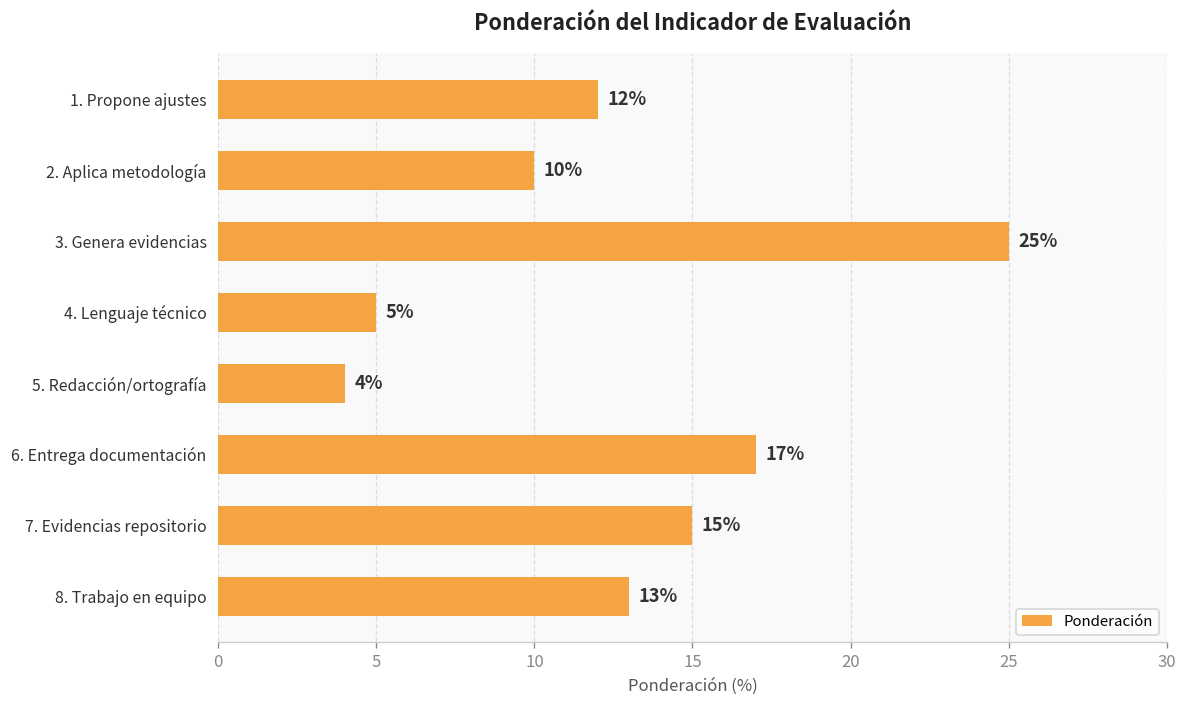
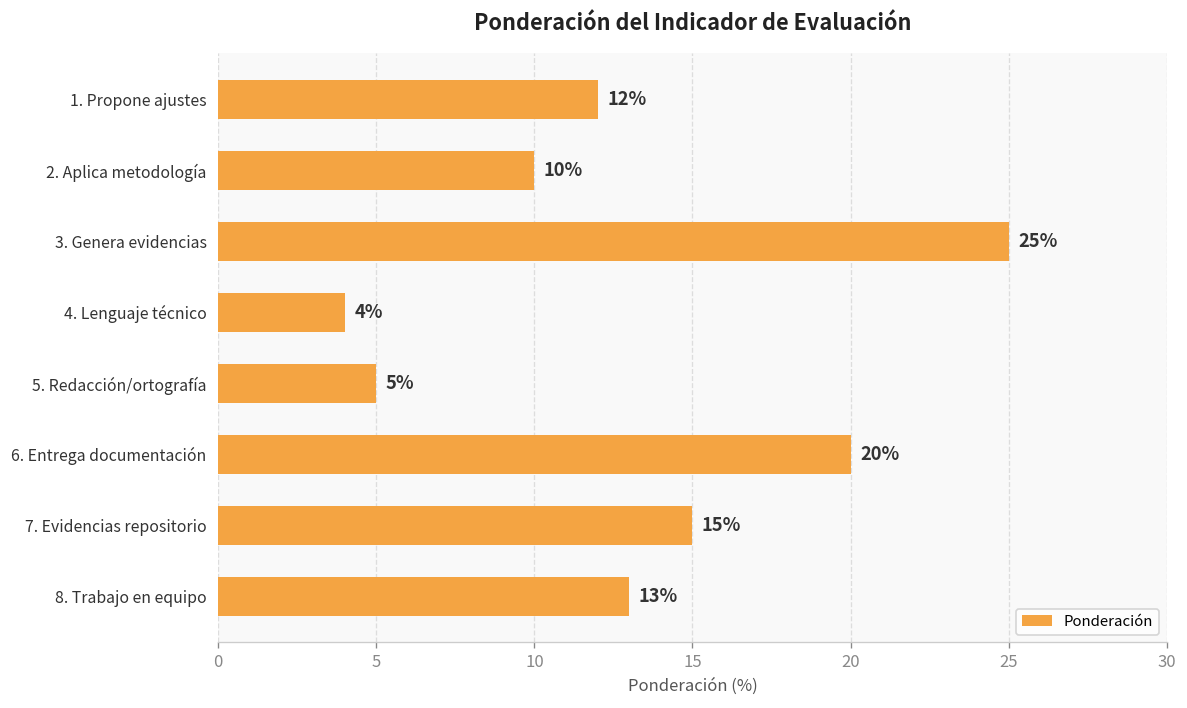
4. Lenguaje técnico: 5% -> 4%
5. Redacción/ortografía: 4% -> 5%
6. Entrega documentación: 17% -> 20%
